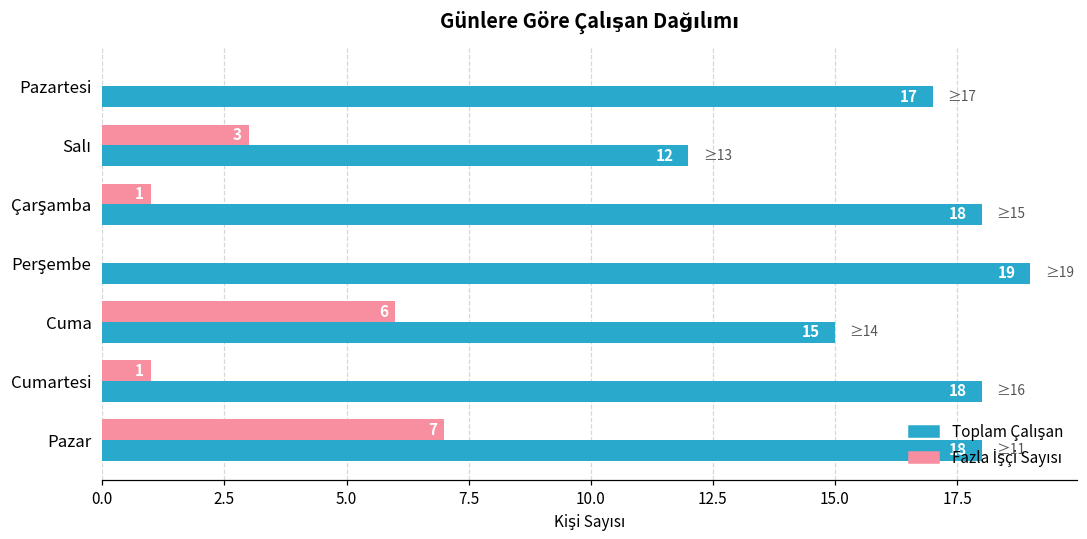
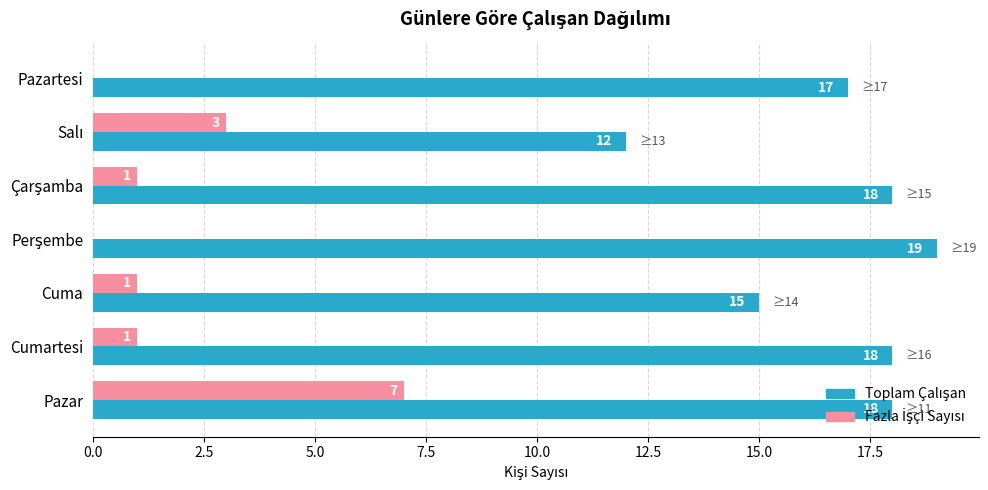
Fazla İşçi Sayısı, Cuma: 6 -> 1
